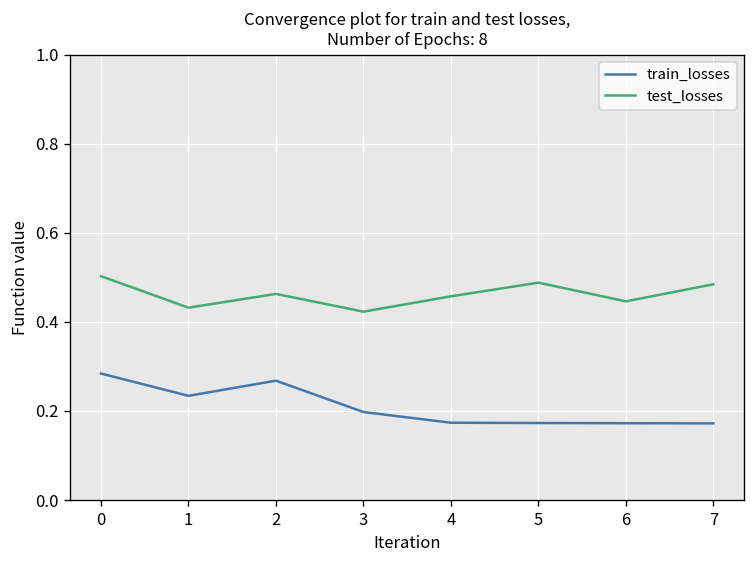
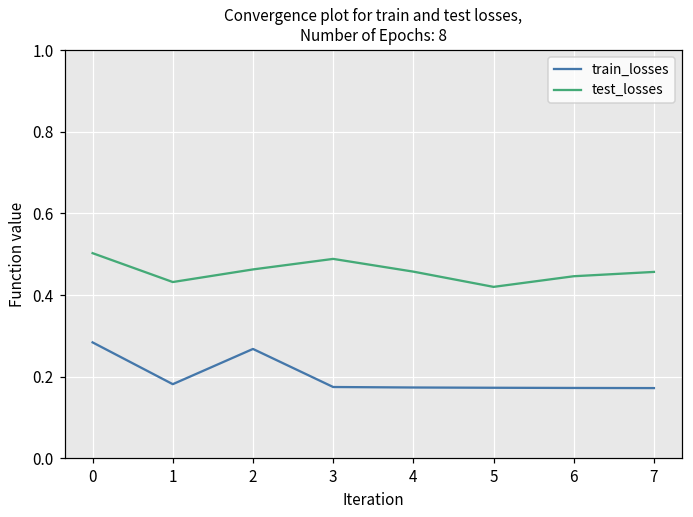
train_losses, 1: 0.23 -> 0.18
train_losses, 3: 0.20 -> 0.17
test_losses, 3: 0.42 -> 0.49
test_losses, 5: 0.49 -> 0.42
test_losses, 7: 0.48 -> 0.46
